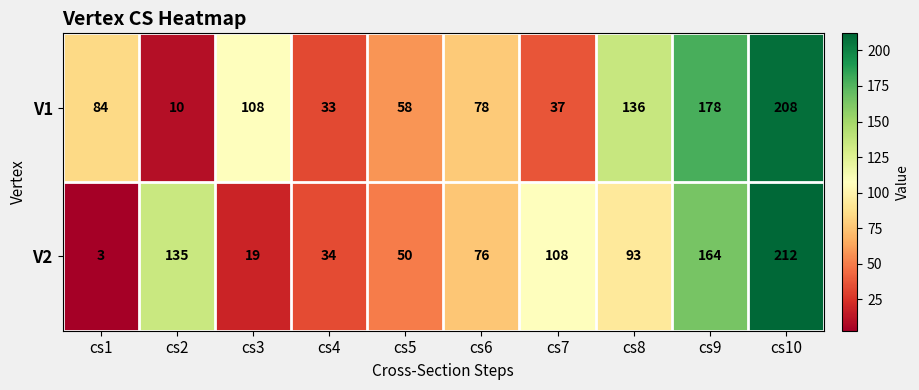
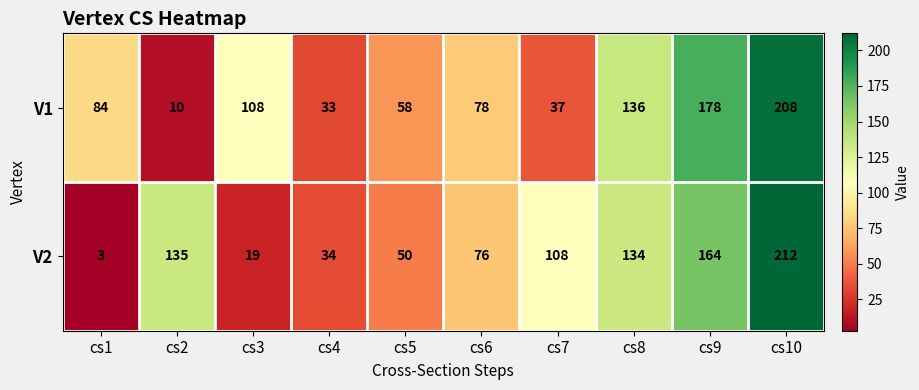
V2, cs8: 93 -> 134
